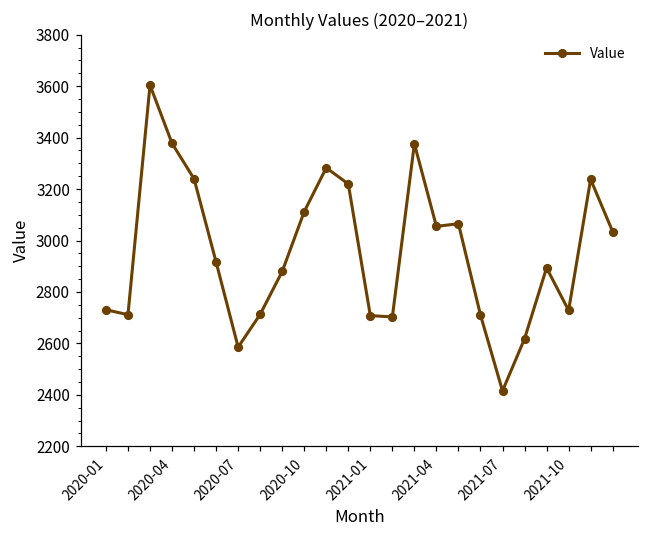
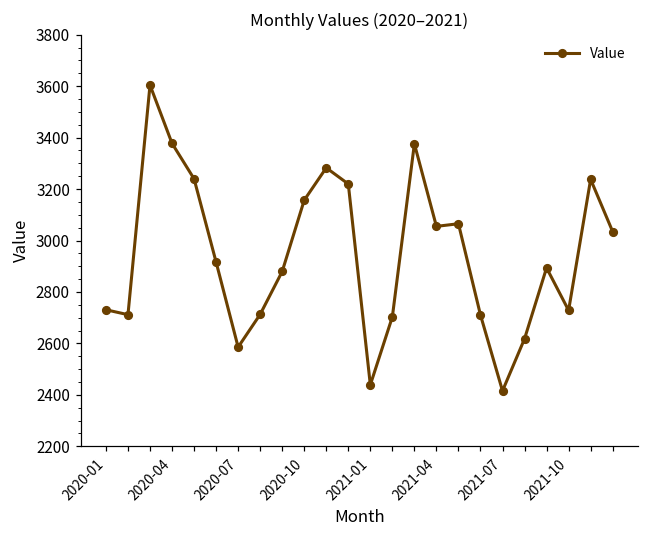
2020-10: 3110 -> 3160
2021-01: 2710 -> 2440
